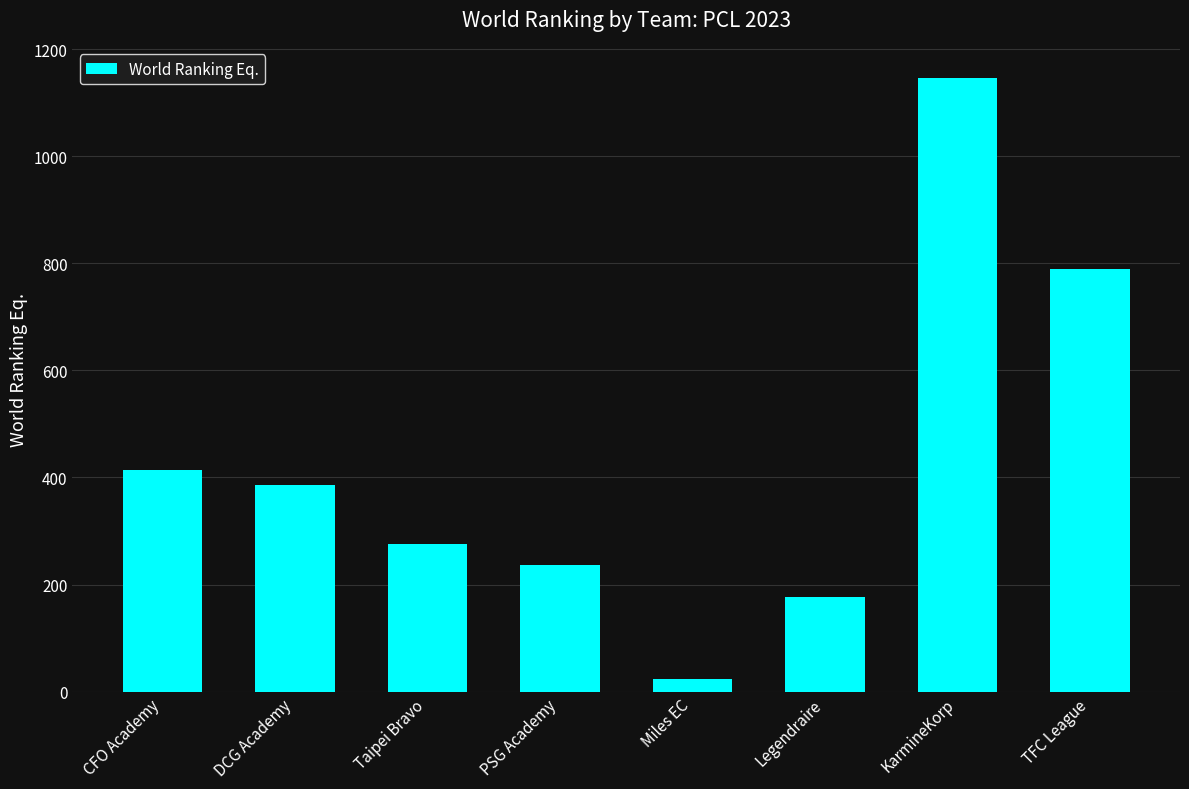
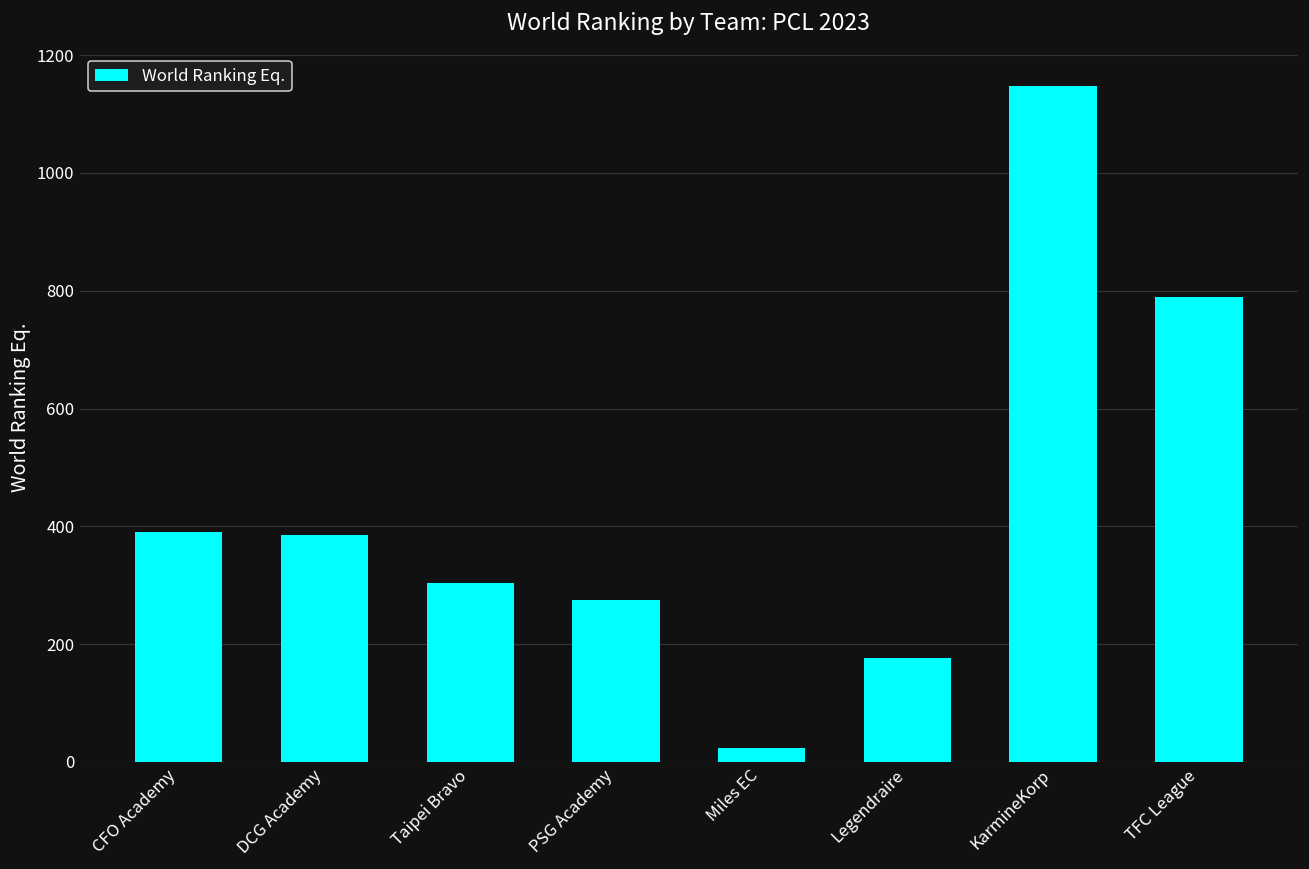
CFO Academy: 410 -> 390
Taipei Bravo: 280 -> 300
PSG Academy: 240 -> 270
